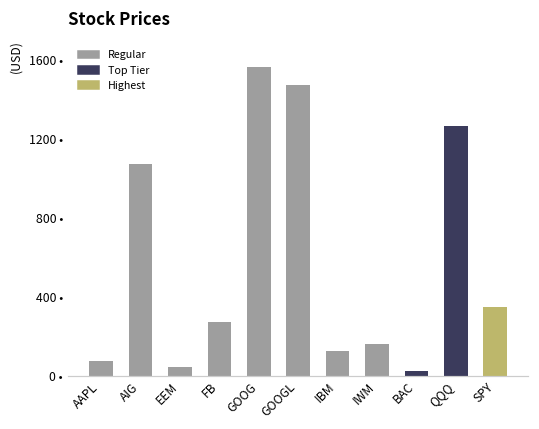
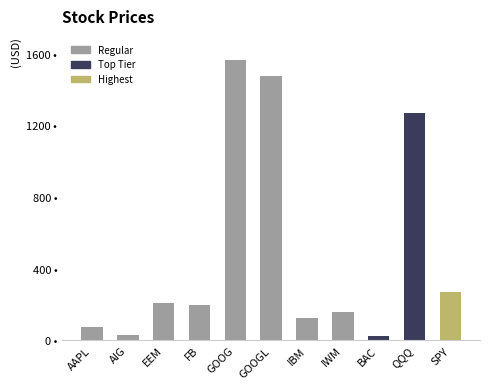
AIG: 1080 • -> 30 •
EEM: 50 • -> 210 •
FB: 270 • -> 200 •
SPY: 350 • -> 270 •
